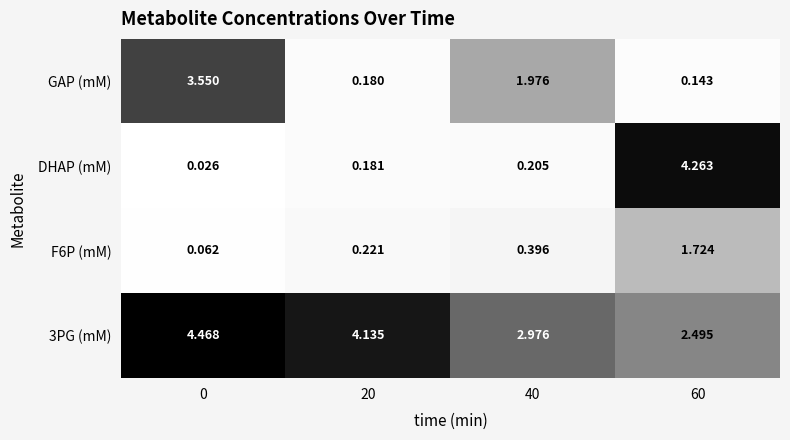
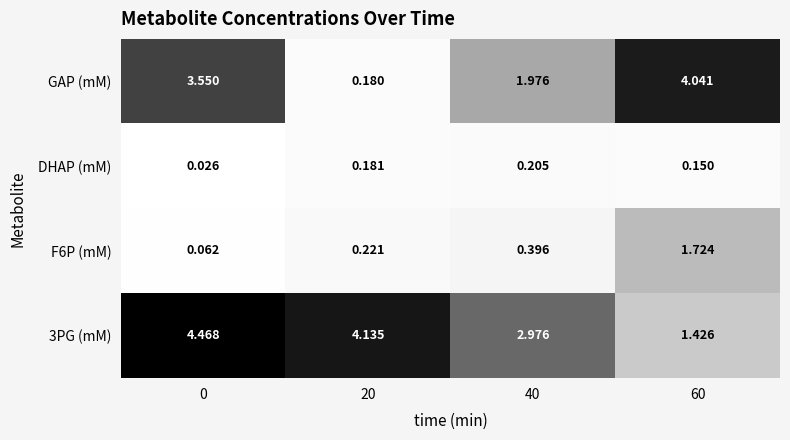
GAP (mM), 60: 0.143 -> 4.041
DHAP (mM), 60: 4.263 -> 0.150
3PG (mM), 60: 2.495 -> 1.426
